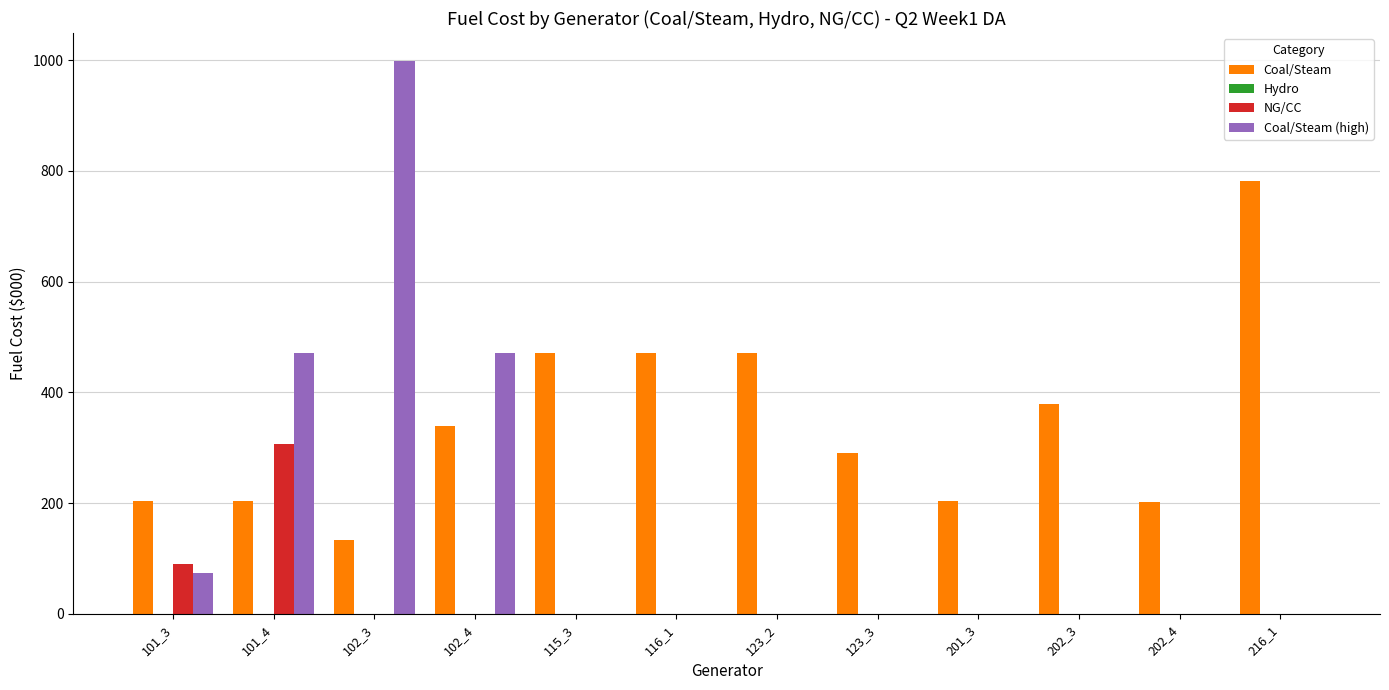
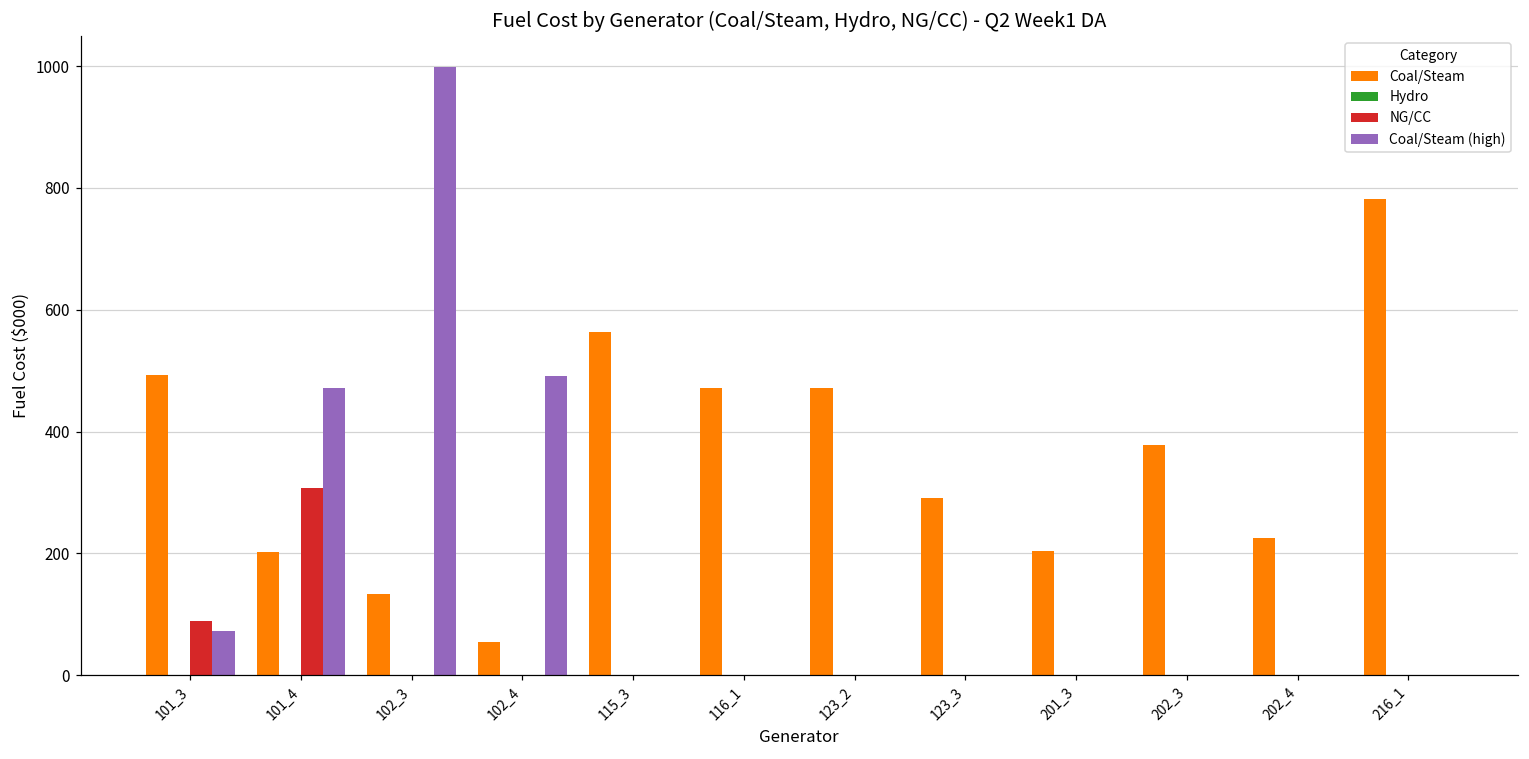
Coal/Steam, 101_3: 200 -> 490
Coal/Steam, 102_4: 340 -> 50
Coal/Steam (high), 102_4: 470 -> 490
Coal/Steam, 115_3: 470 -> 560
Coal/Steam, 202_4: 200 -> 230
